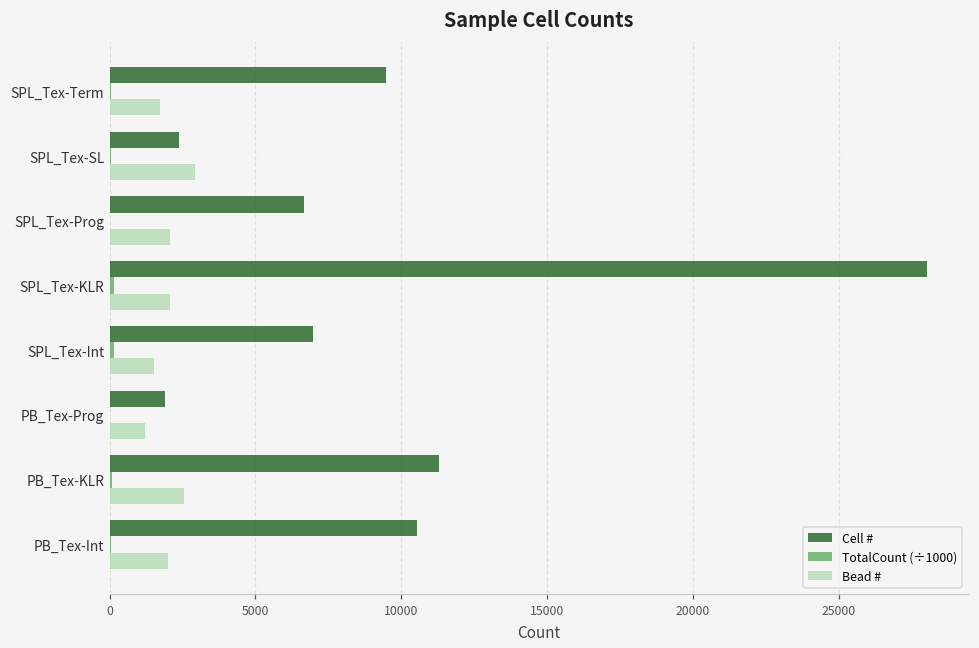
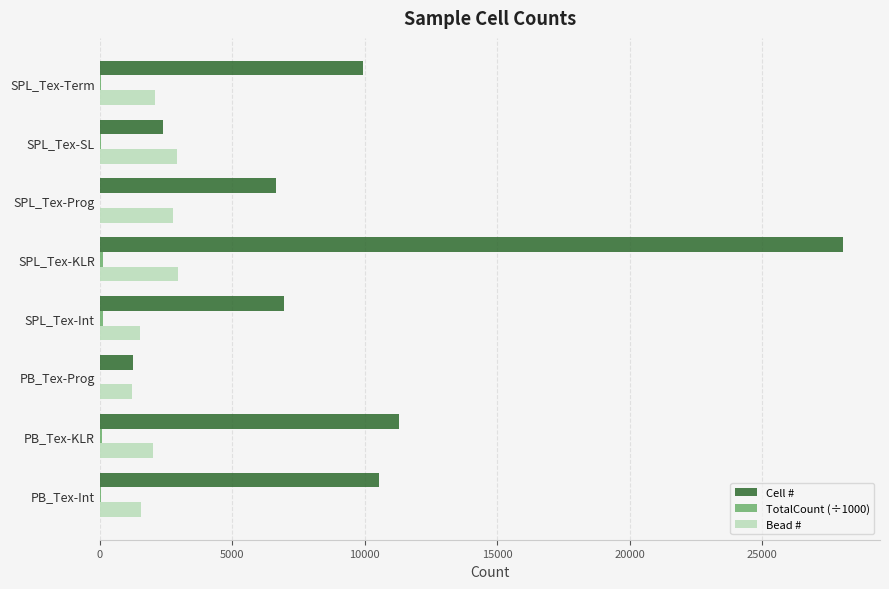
Cell #, SPL_Tex-Term: 9500 -> 9900
Bead #, SPL_Tex-Term: 1700 -> 2100
Bead #, SPL_Tex-Prog: 2100 -> 2800
Bead #, SPL_Tex-KLR: 2100 -> 3000
Cell #, PB_Tex-Prog: 1900 -> 1300
Bead #, PB_Tex-KLR: 2600 -> 2000
Bead #, PB_Tex-Int: 2000 -> 1600
